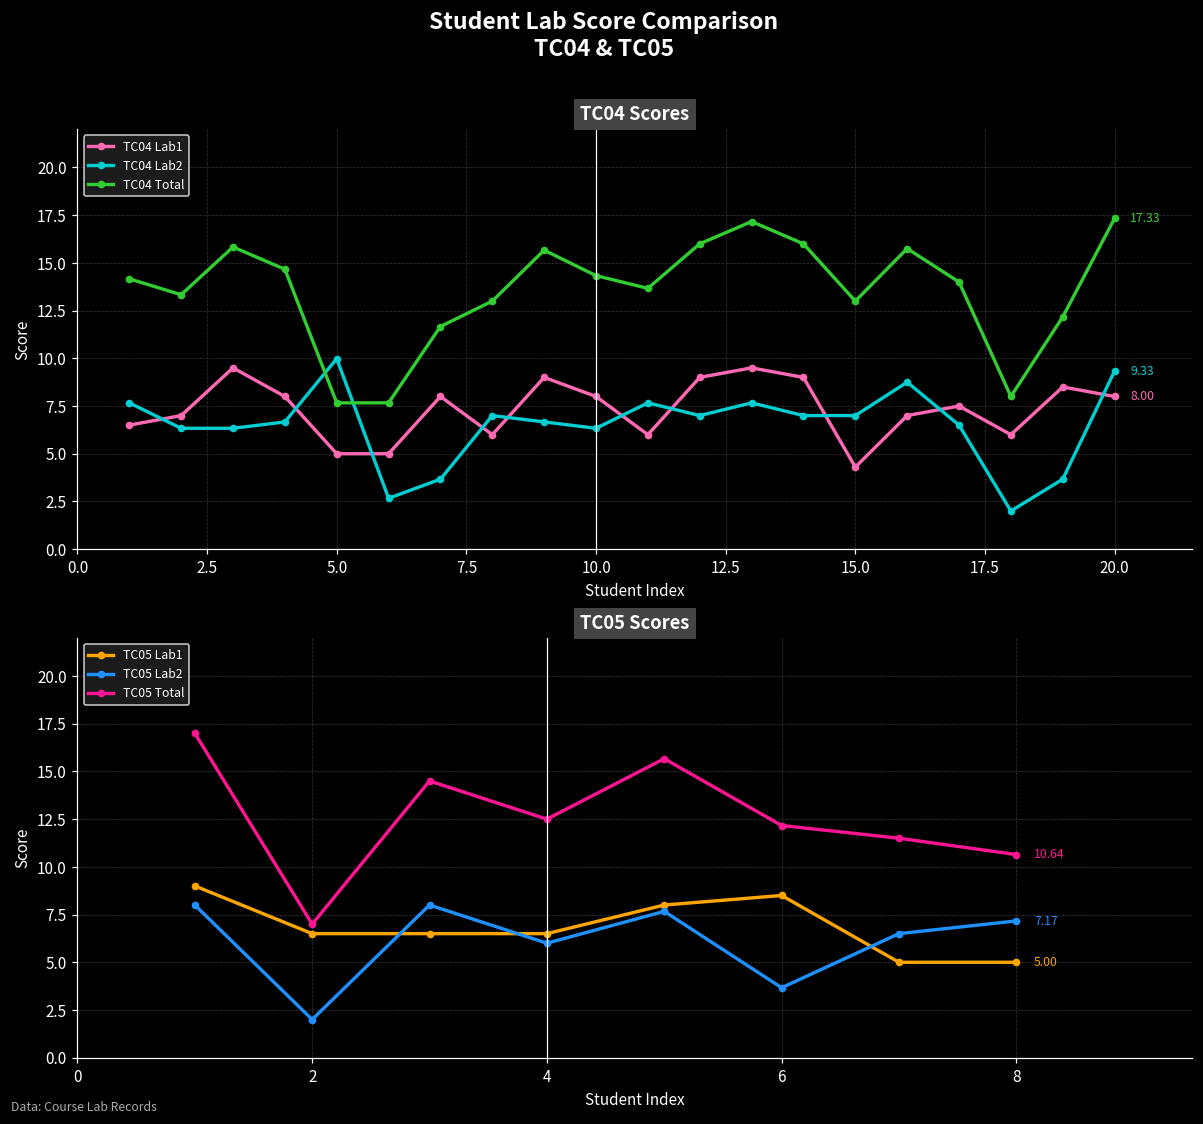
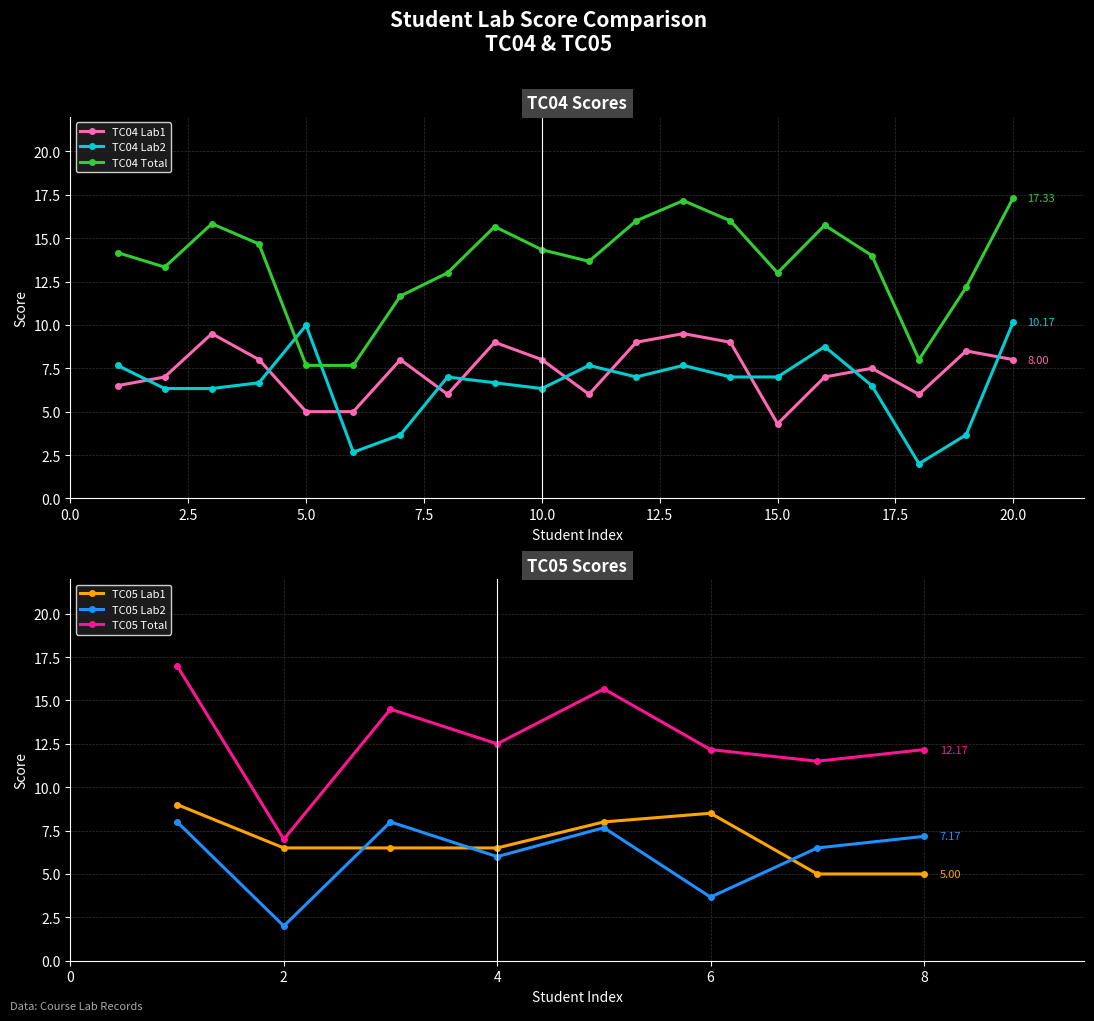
TC04 Scores, TC04 Lab2, 20.0: 9.33 -> 10.17
TC05 Scores, TC05 Total, 8: 10.64 -> 12.17
